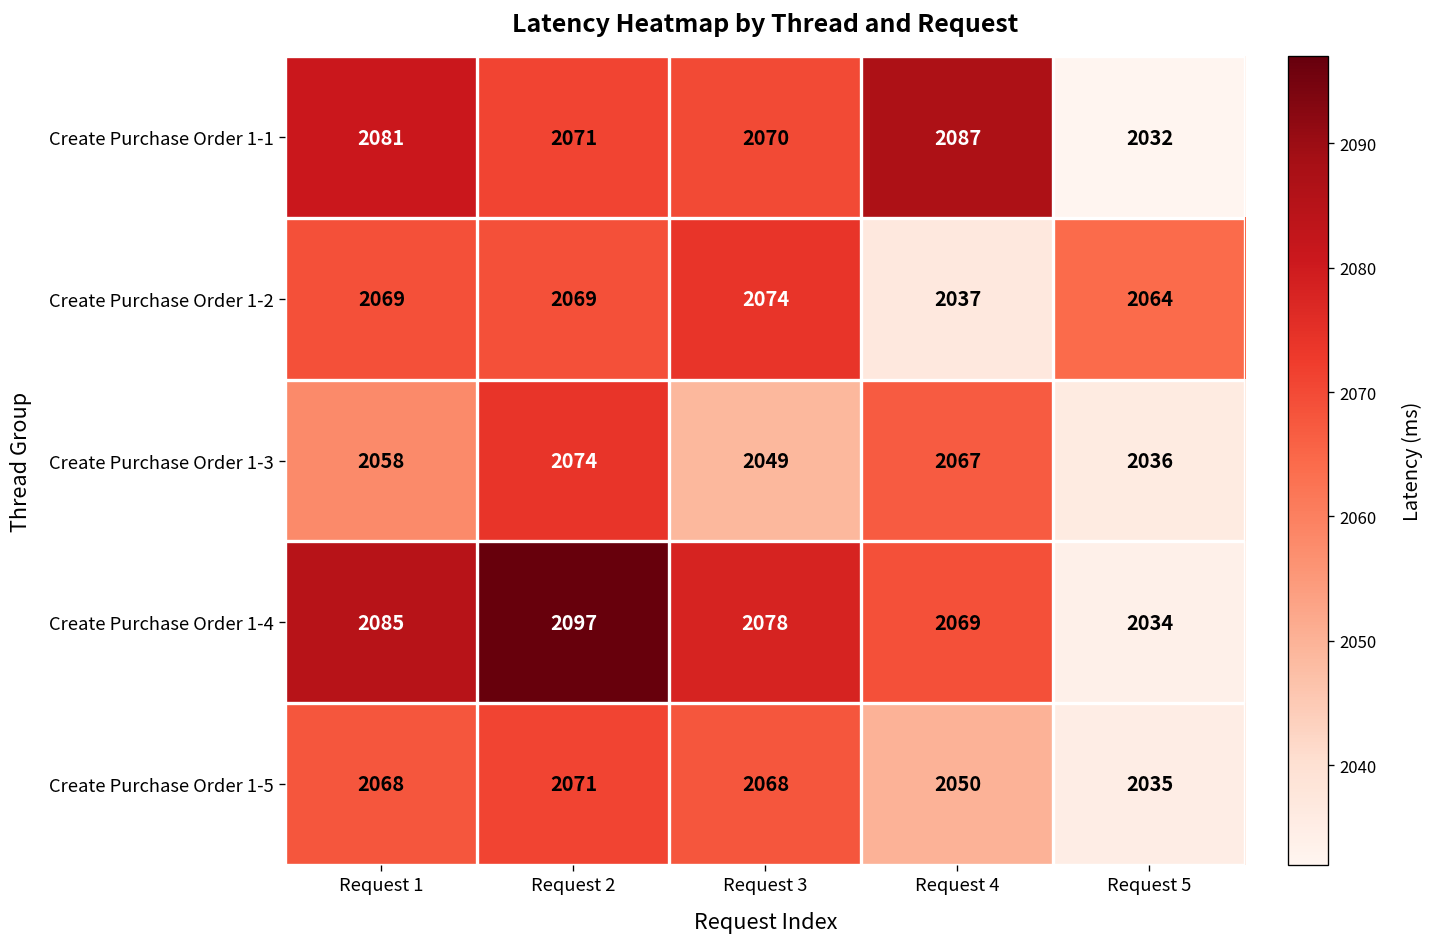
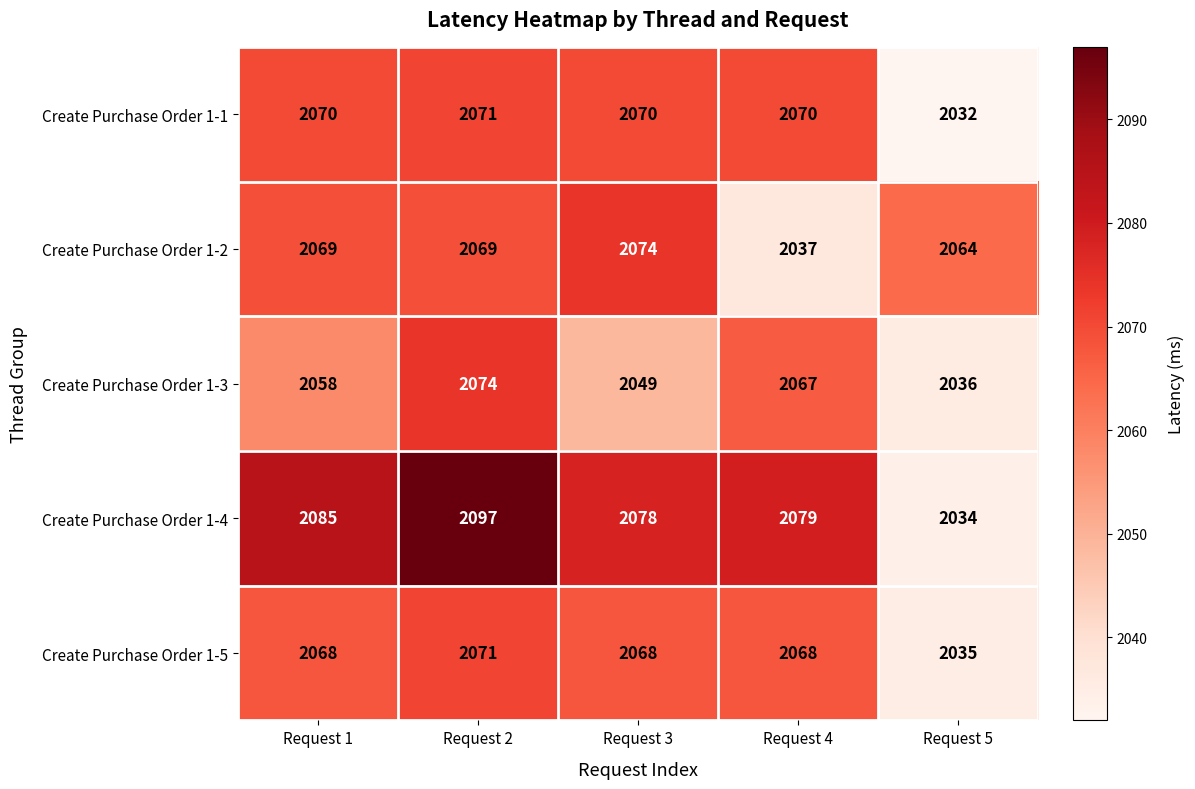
Create Purchase Order 1-1, Request 1: 2081 -> 2070
Create Purchase Order 1-1, Request 4: 2087 -> 2070
Create Purchase Order 1-4, Request 4: 2069 -> 2079
Create Purchase Order 1-5, Request 4: 2050 -> 2068
